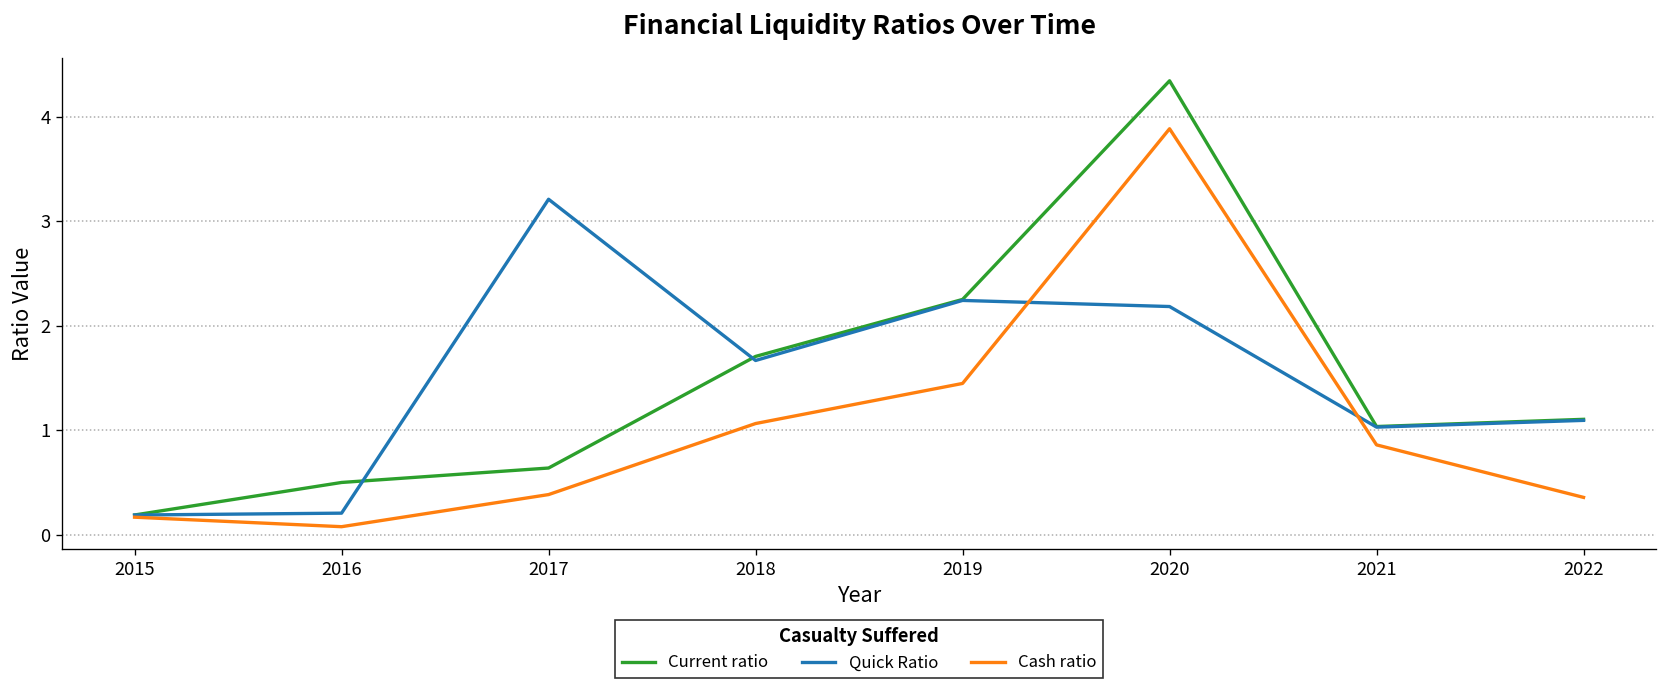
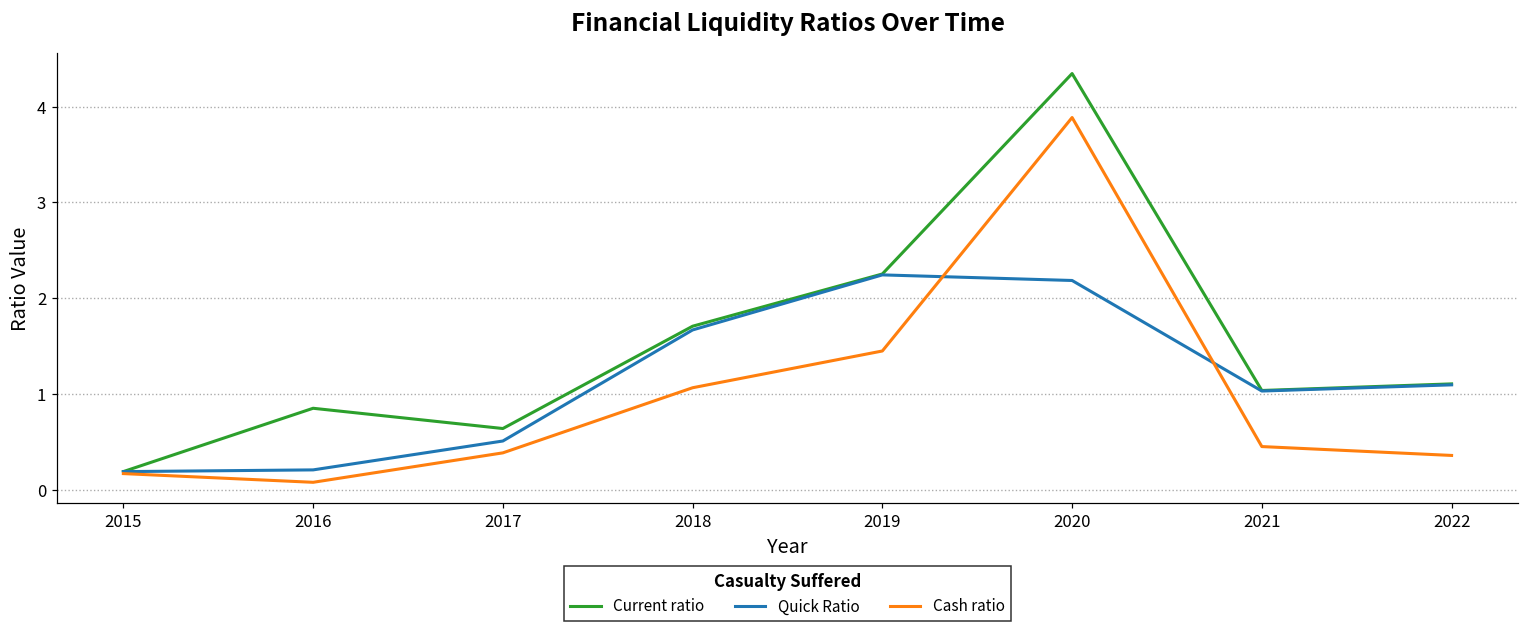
Current ratio, 2016: 0.5 -> 0.9
Quick Ratio, 2017: 3.2 -> 0.5
Cash ratio, 2021: 0.9 -> 0.5
